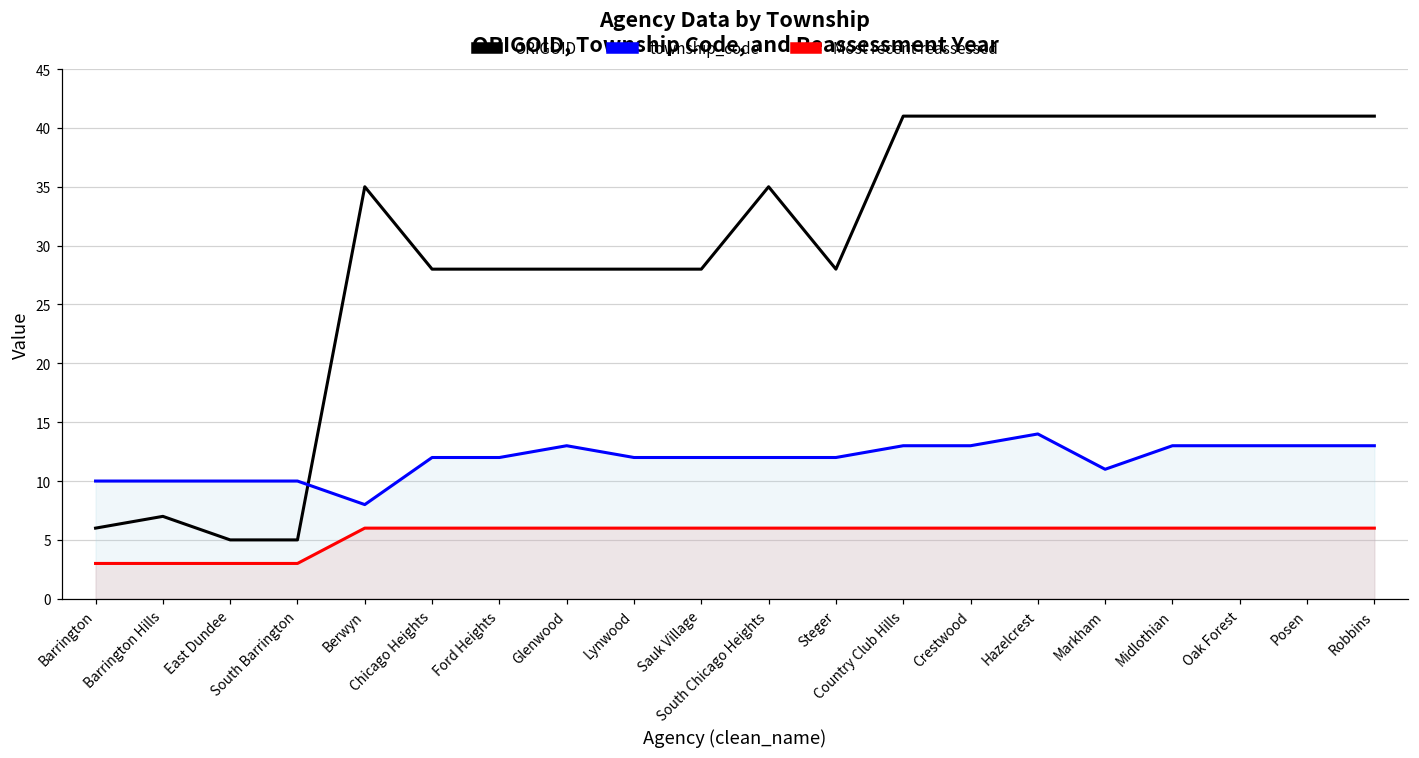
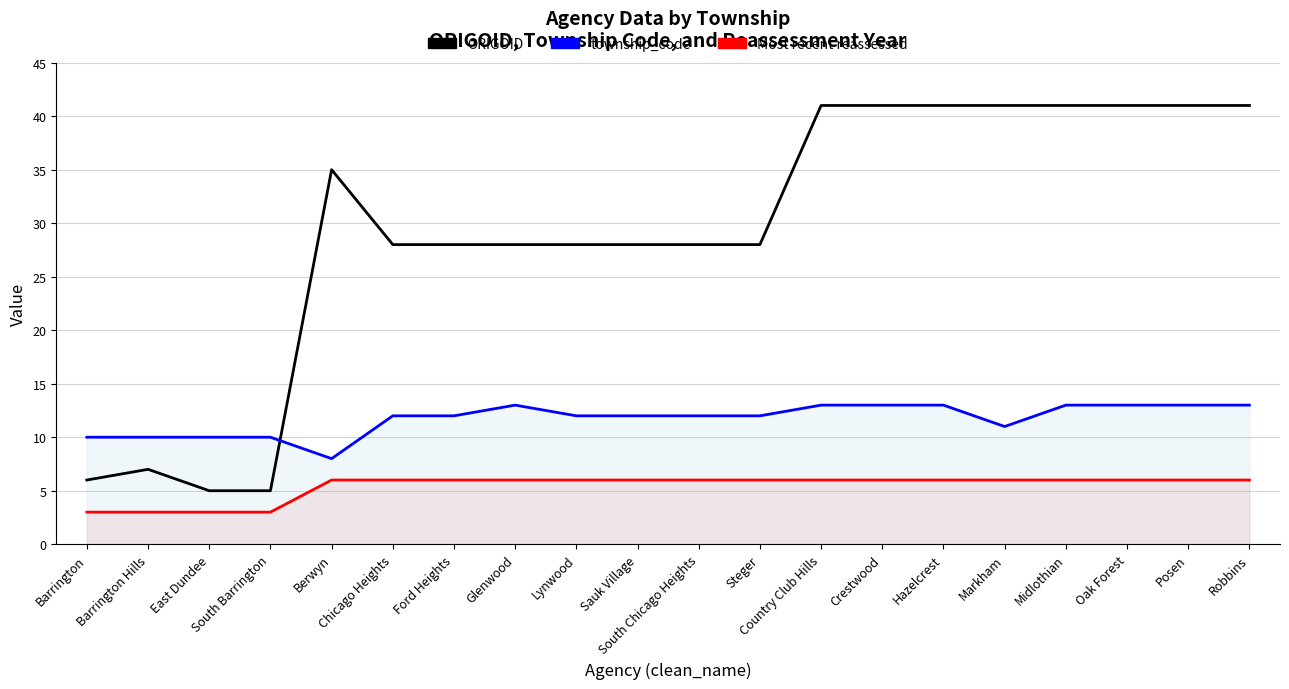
ORIGOID, South Chicago Heights: 35 -> 28
township_code, Hazelcrest: 14 -> 13
